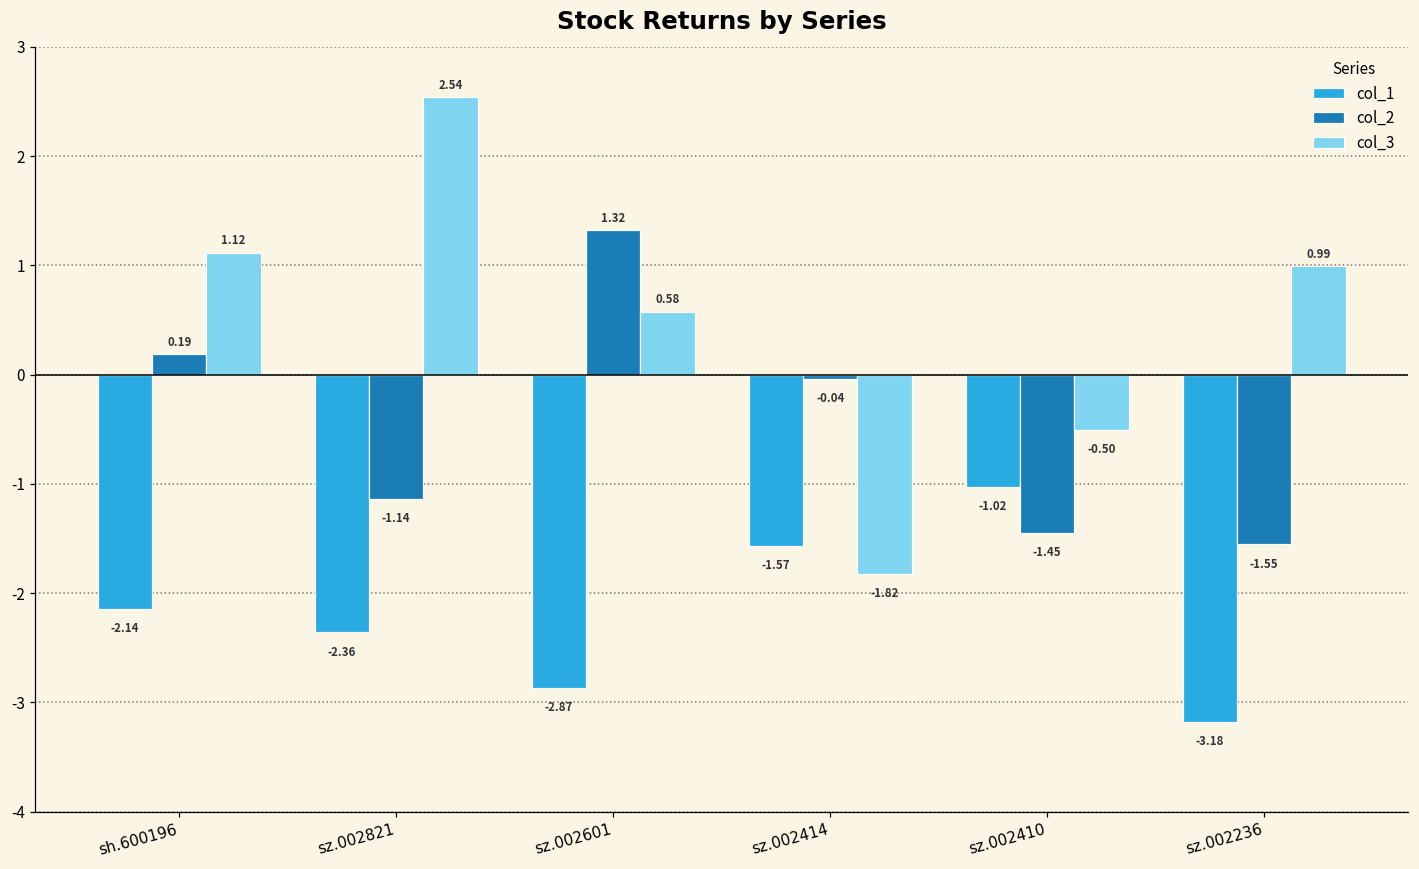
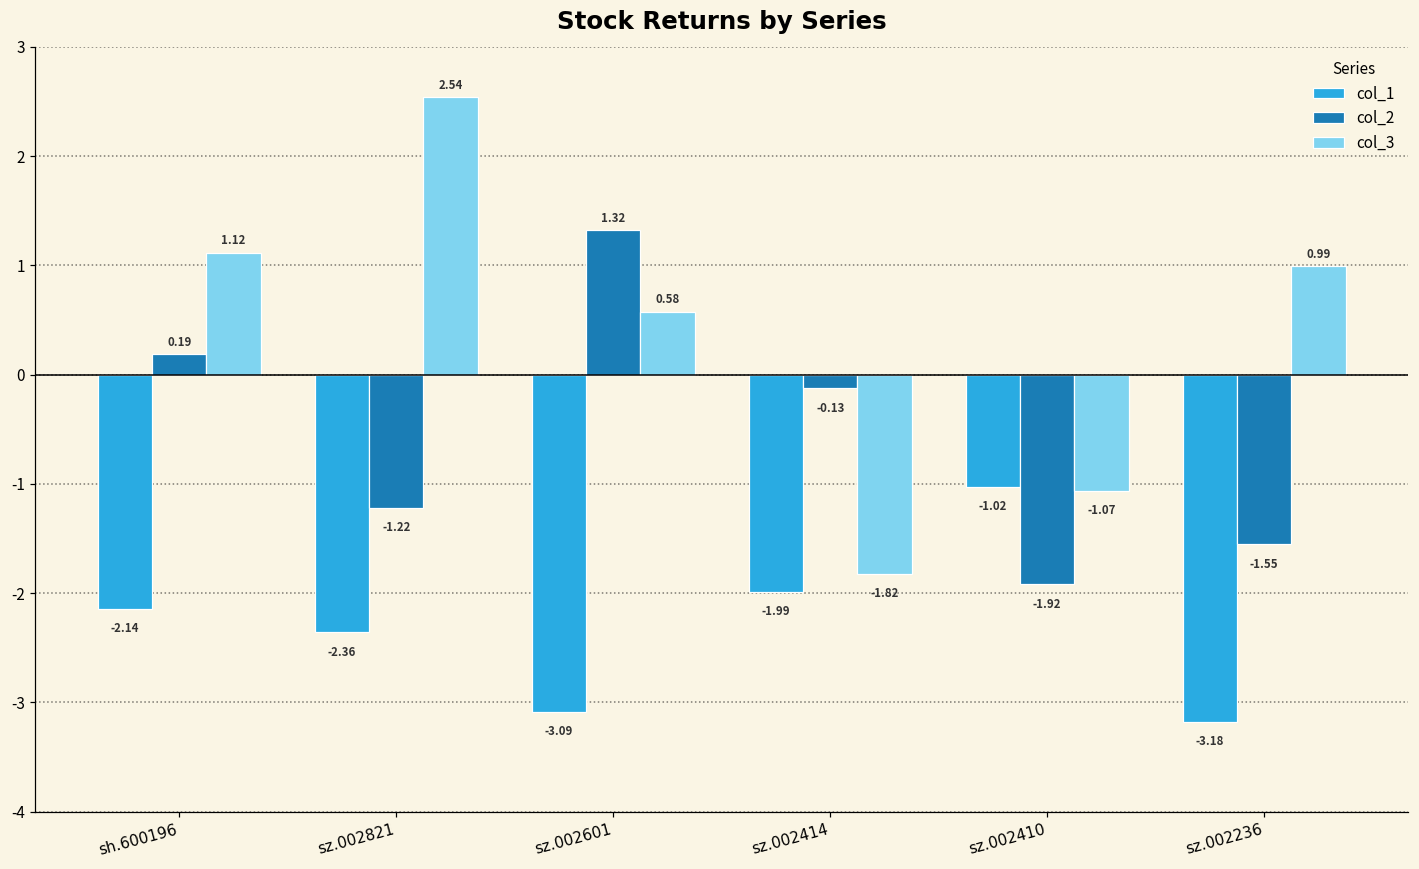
col_2, sz.002821: -1.14 -> -1.22
col_1, sz.002601: -2.87 -> -3.09
col_1, sz.002414: -1.57 -> -1.99
col_2, sz.002414: -0.04 -> -0.13
col_2, sz.002410: -1.45 -> -1.92
col_3, sz.002410: -0.50 -> -1.07
